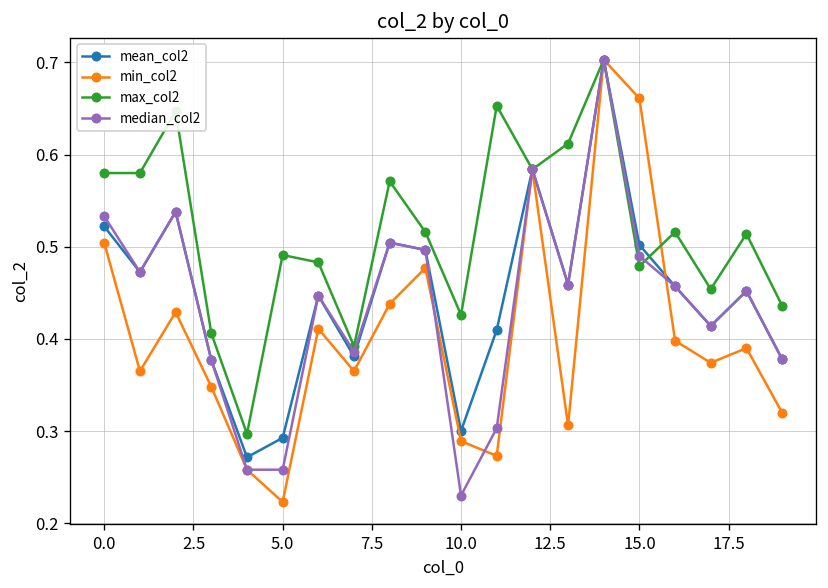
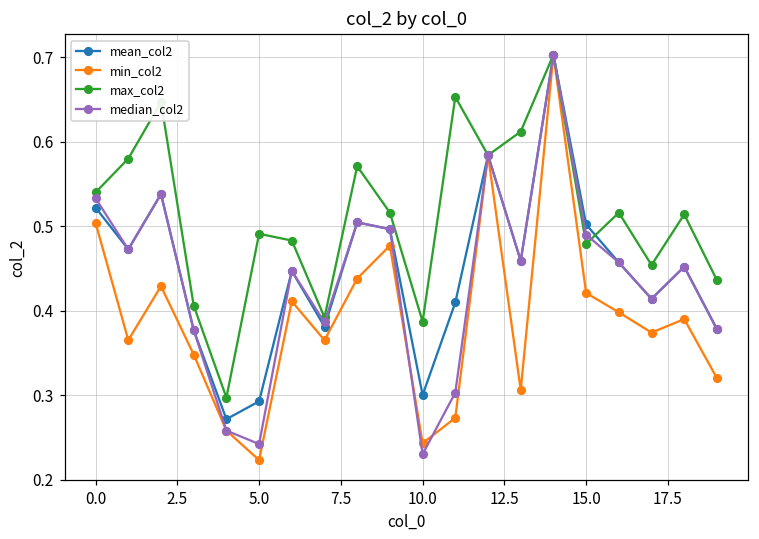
max_col2, 0.0: 0.58 -> 0.54
median_col2, 5.0: 0.26 -> 0.24
min_col2, 10.0: 0.29 -> 0.24
max_col2, 10.0: 0.43 -> 0.39
min_col2, 15.0: 0.66 -> 0.42
